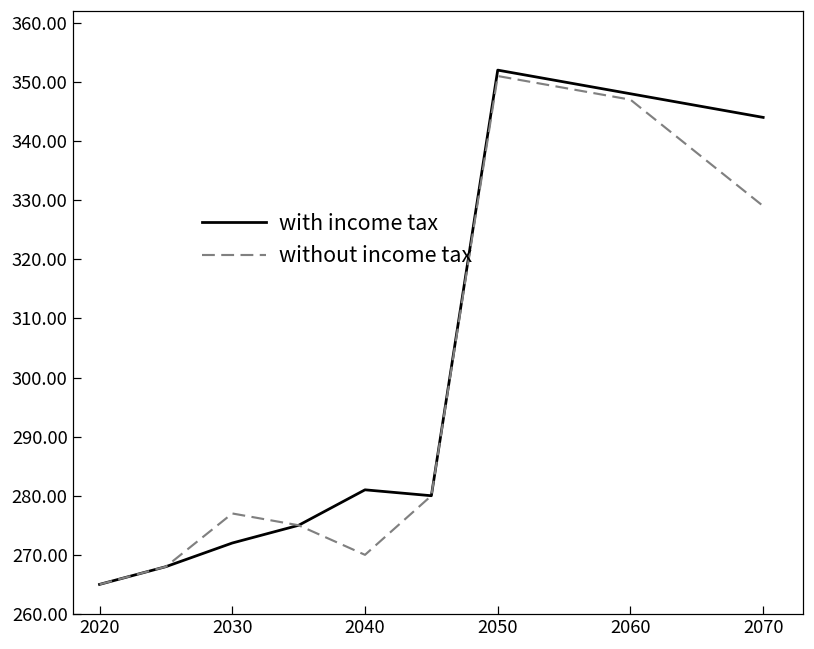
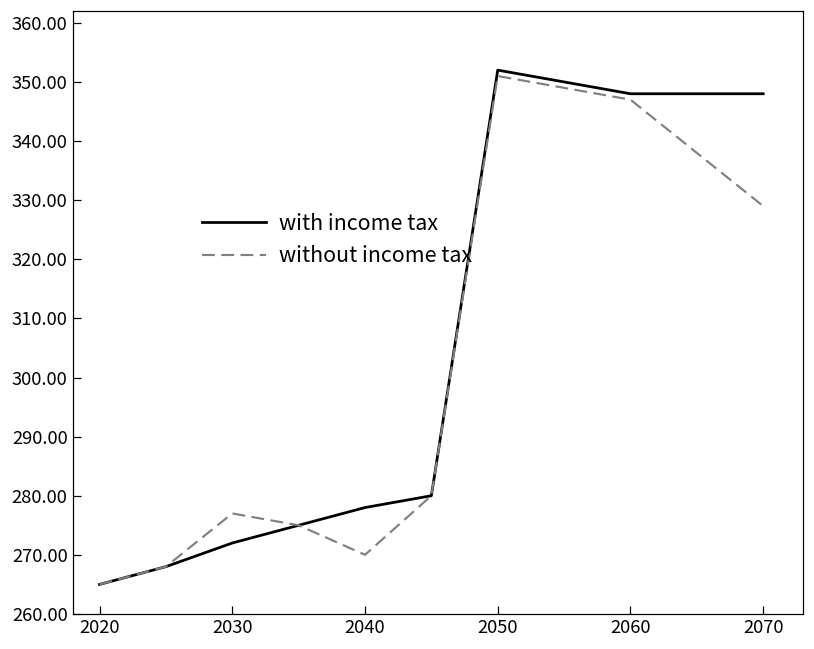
with income tax, 2040: 281 -> 278
with income tax, 2070: 344 -> 348
